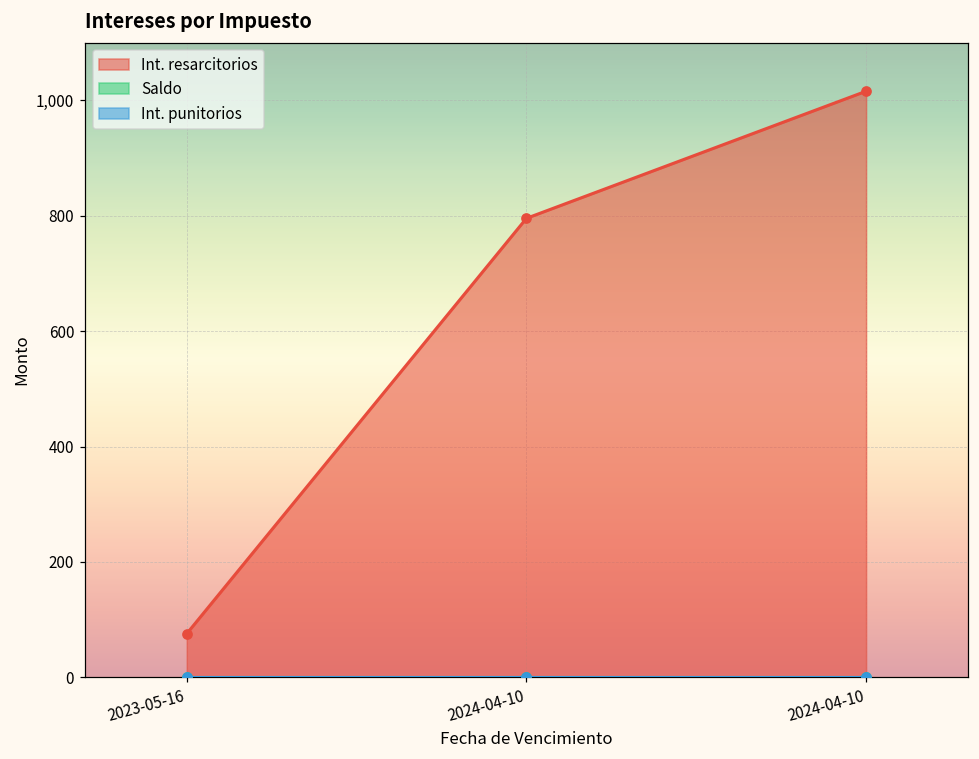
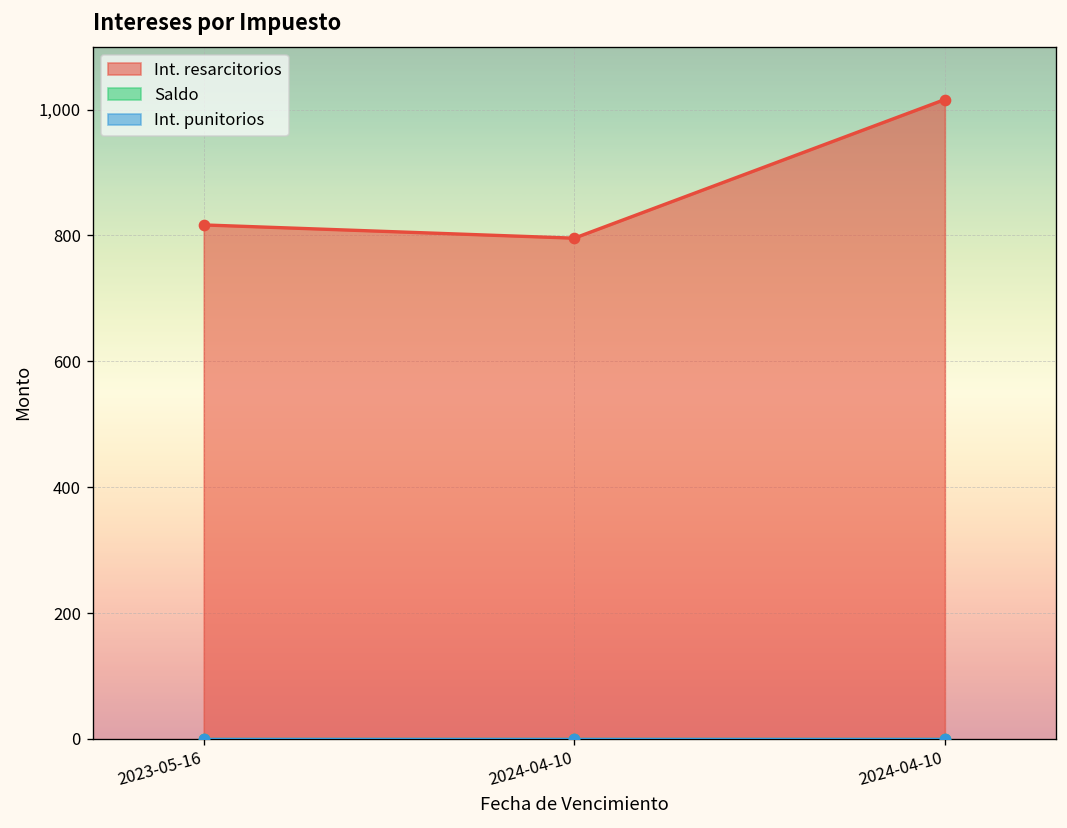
Int. resarcitorios, 2023-05-16: 80 -> 820
